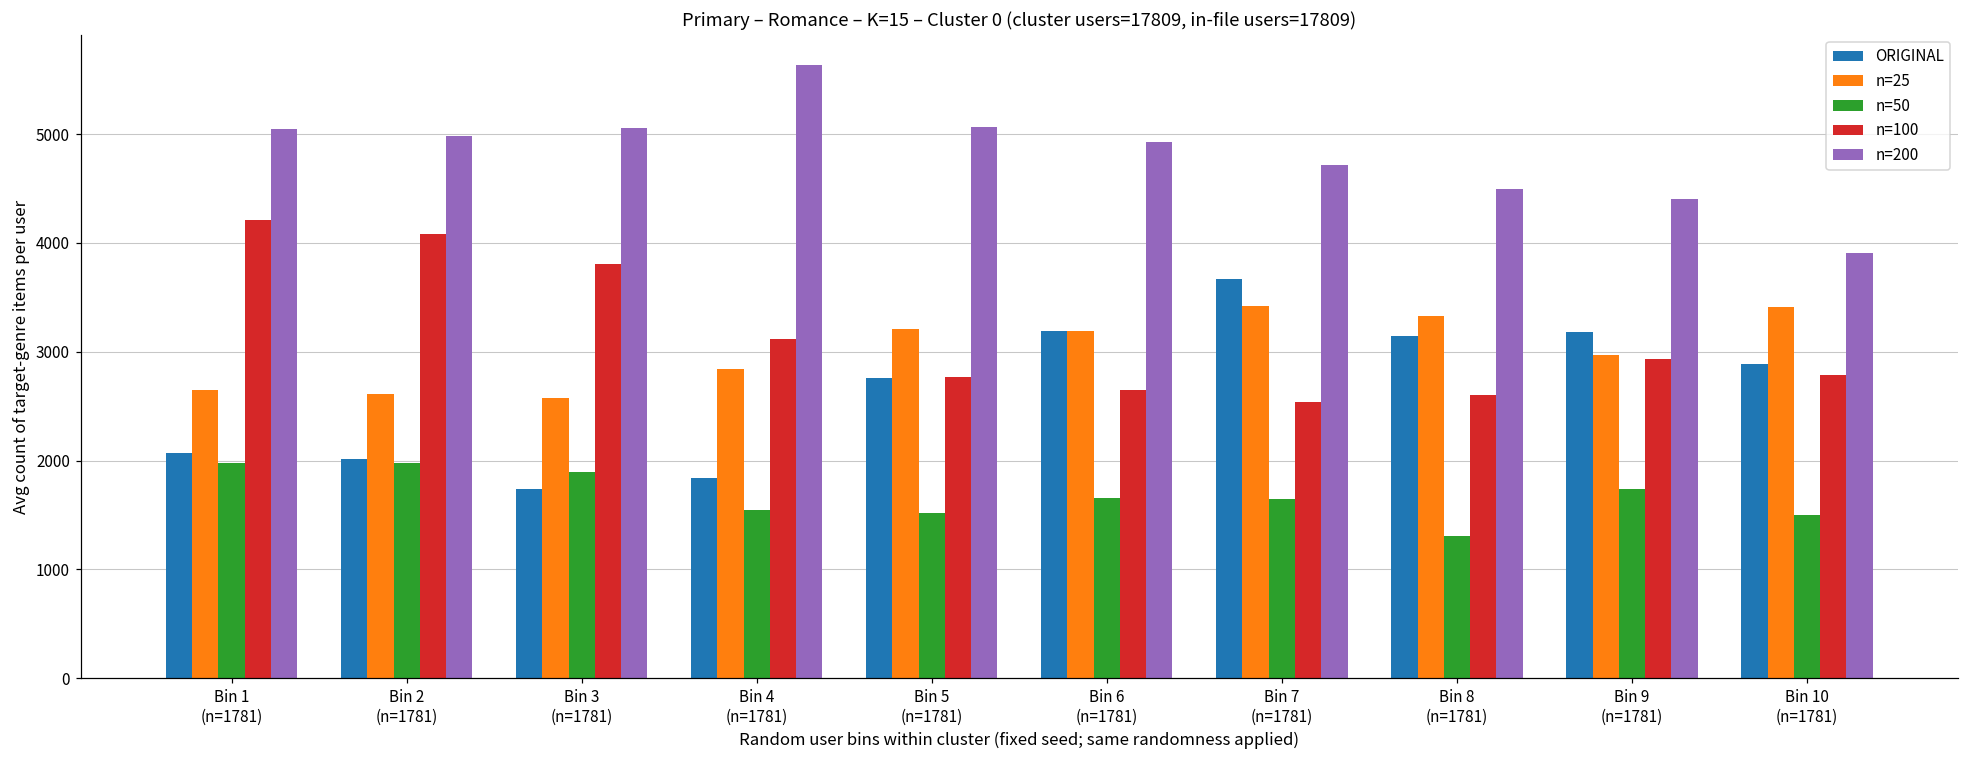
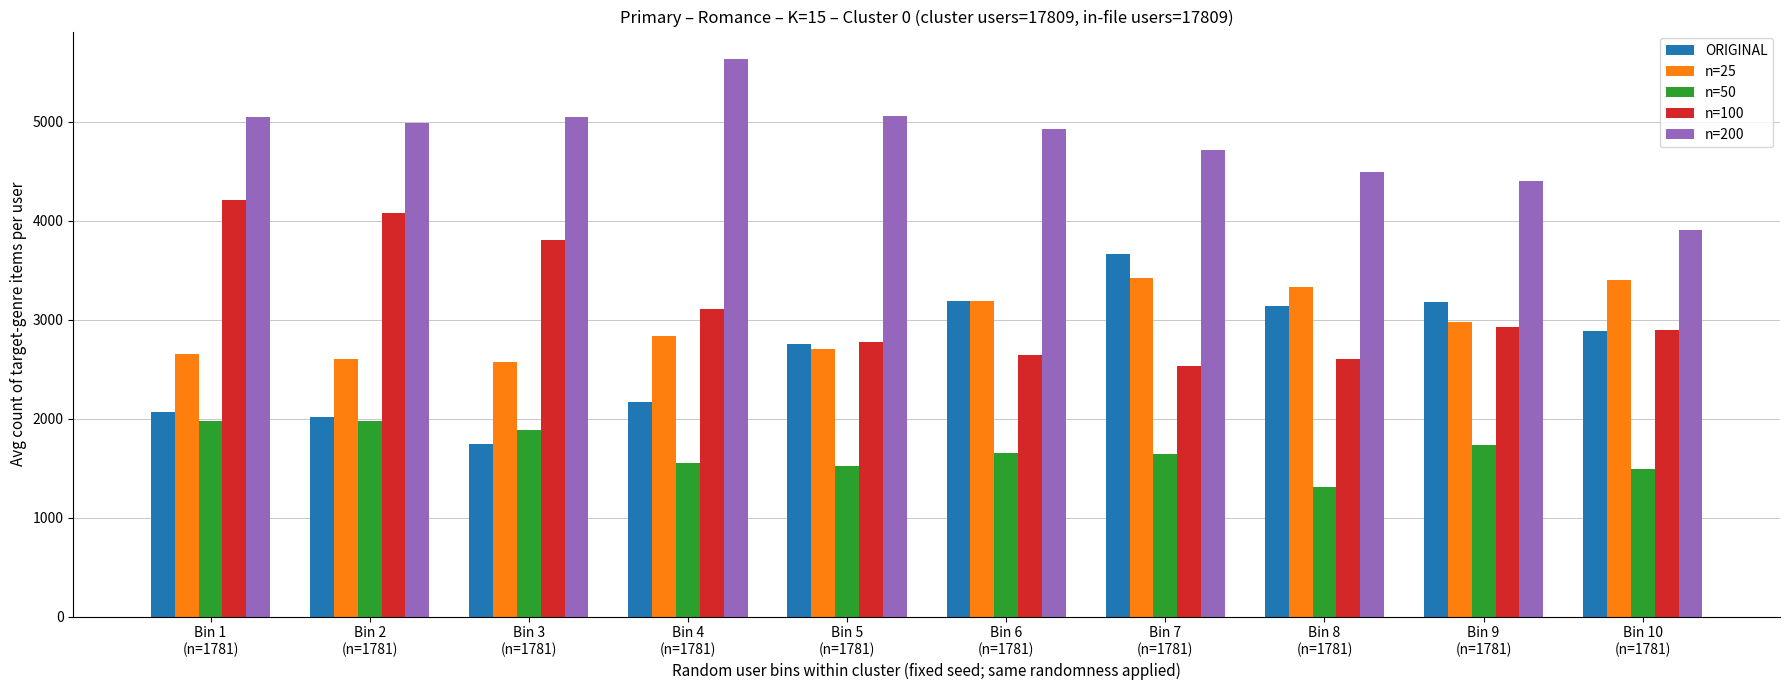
ORIGINAL, Bin 4 (n=1781): 1800 -> 2200
n=25, Bin 5 (n=1781): 3200 -> 2700
n=100, Bin 10 (n=1781): 2800 -> 2900
